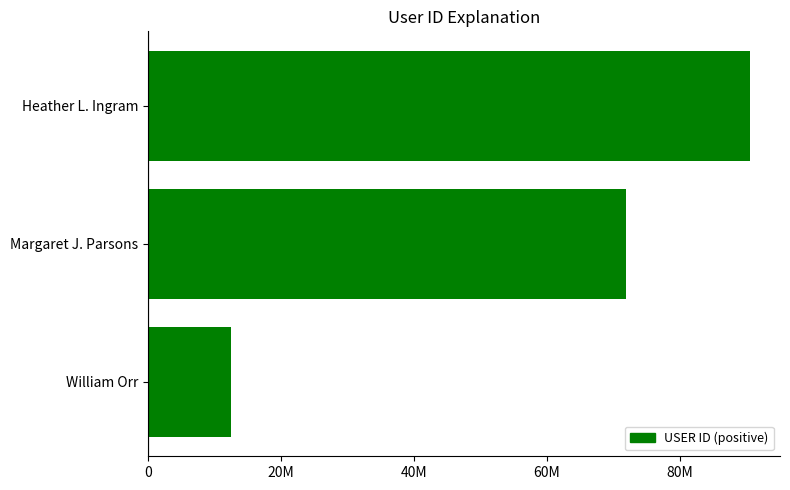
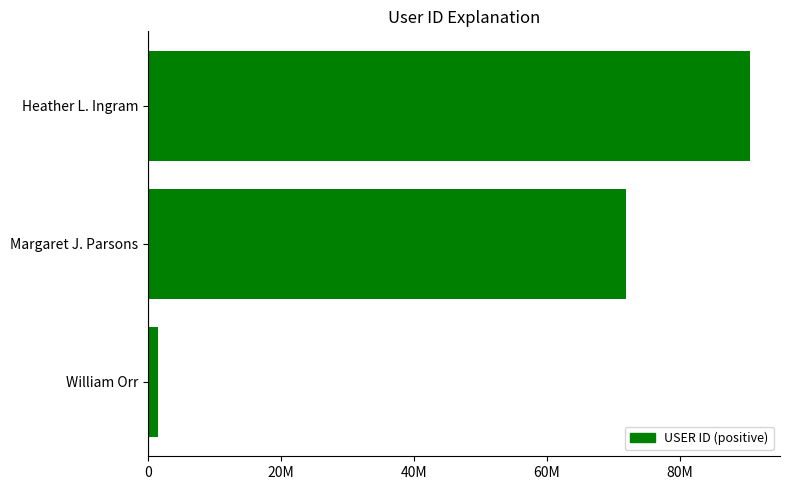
William Orr: 12000000 -> 2000000
